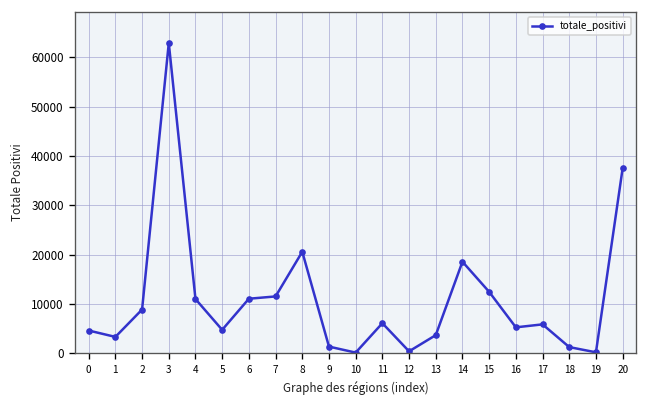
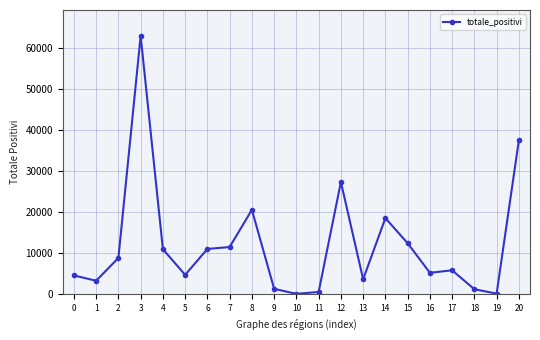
11: 6000 -> 1000
12: 0 -> 27000
